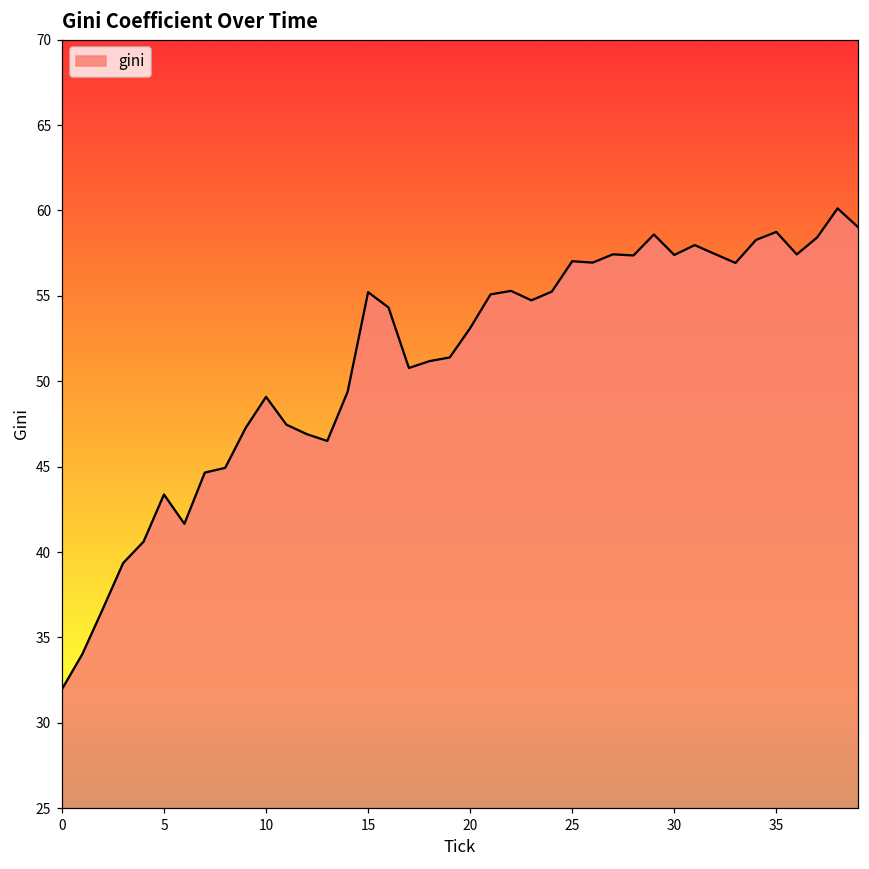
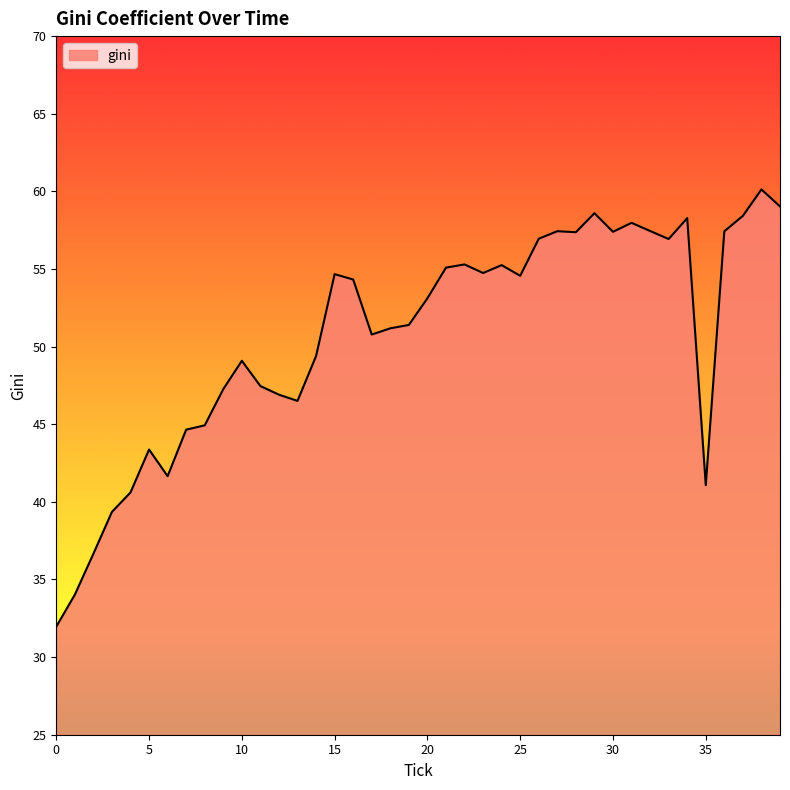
15: 55.2 -> 54.7
25: 57.0 -> 54.6
35: 58.7 -> 41.1
